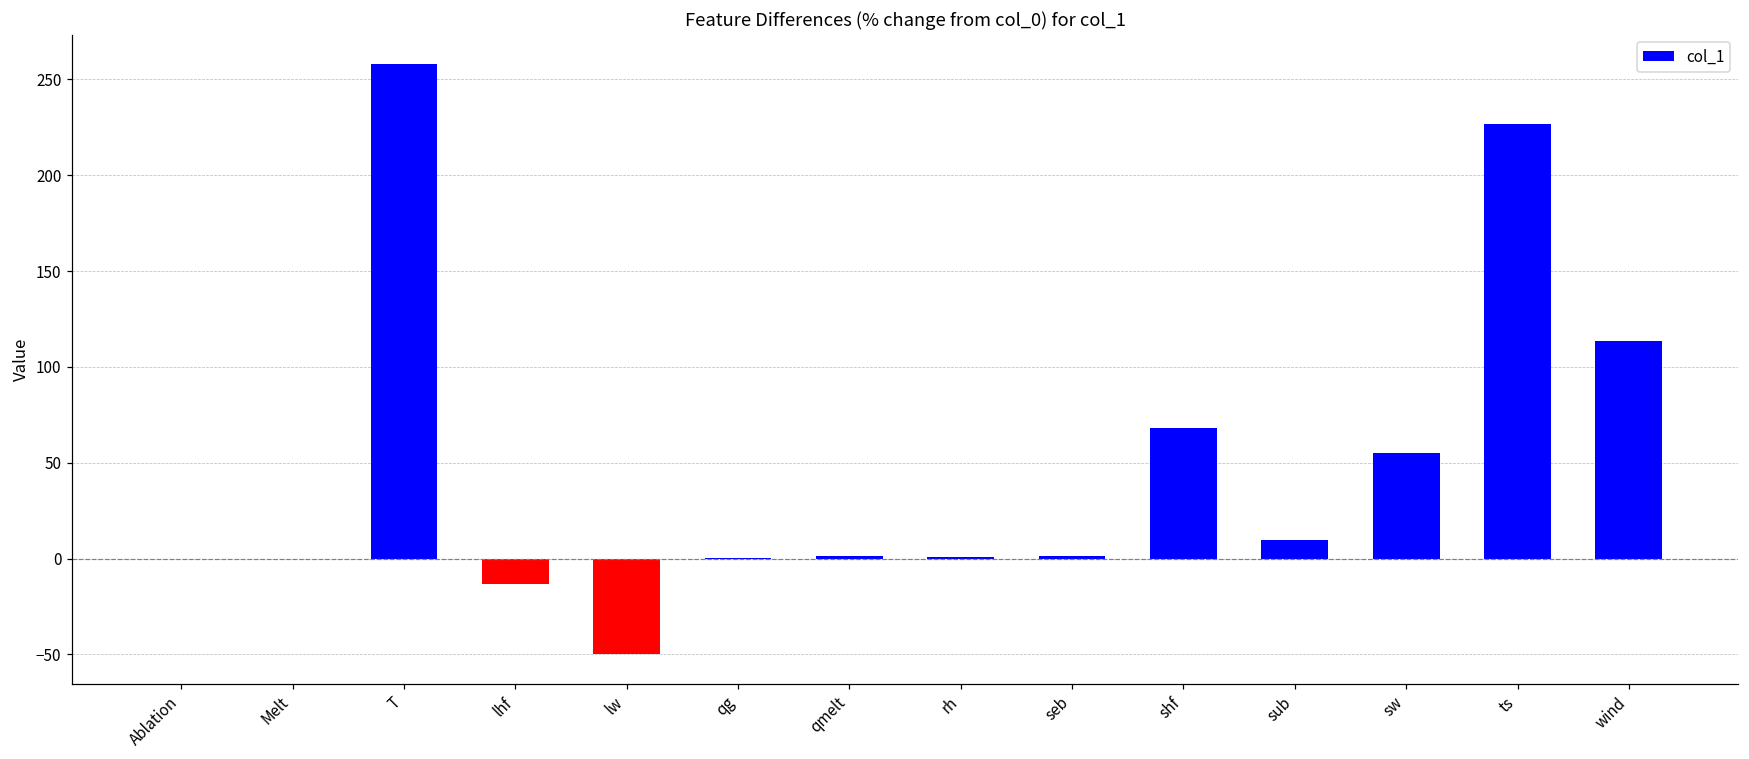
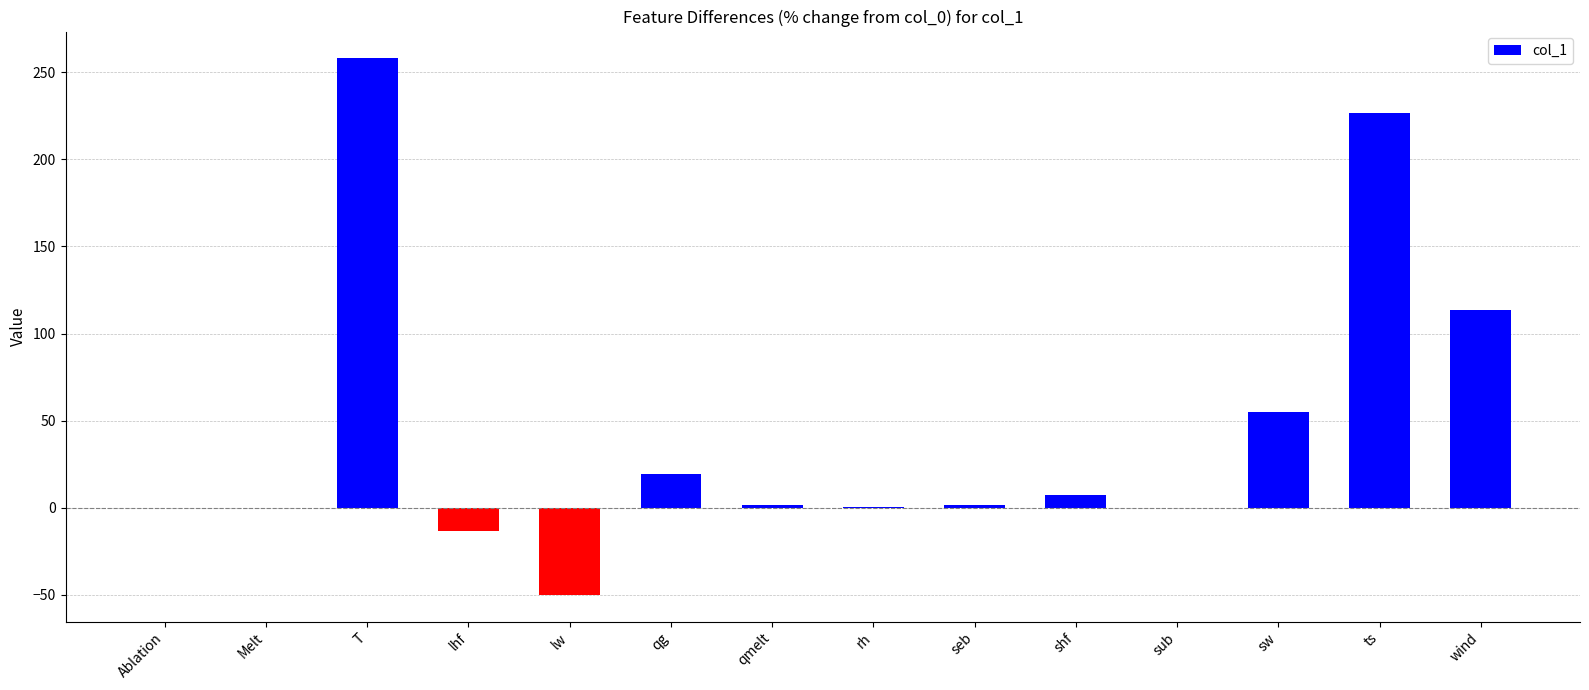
qg: 0 -> 19
shf: 68 -> 7
sub: 10 -> 0
